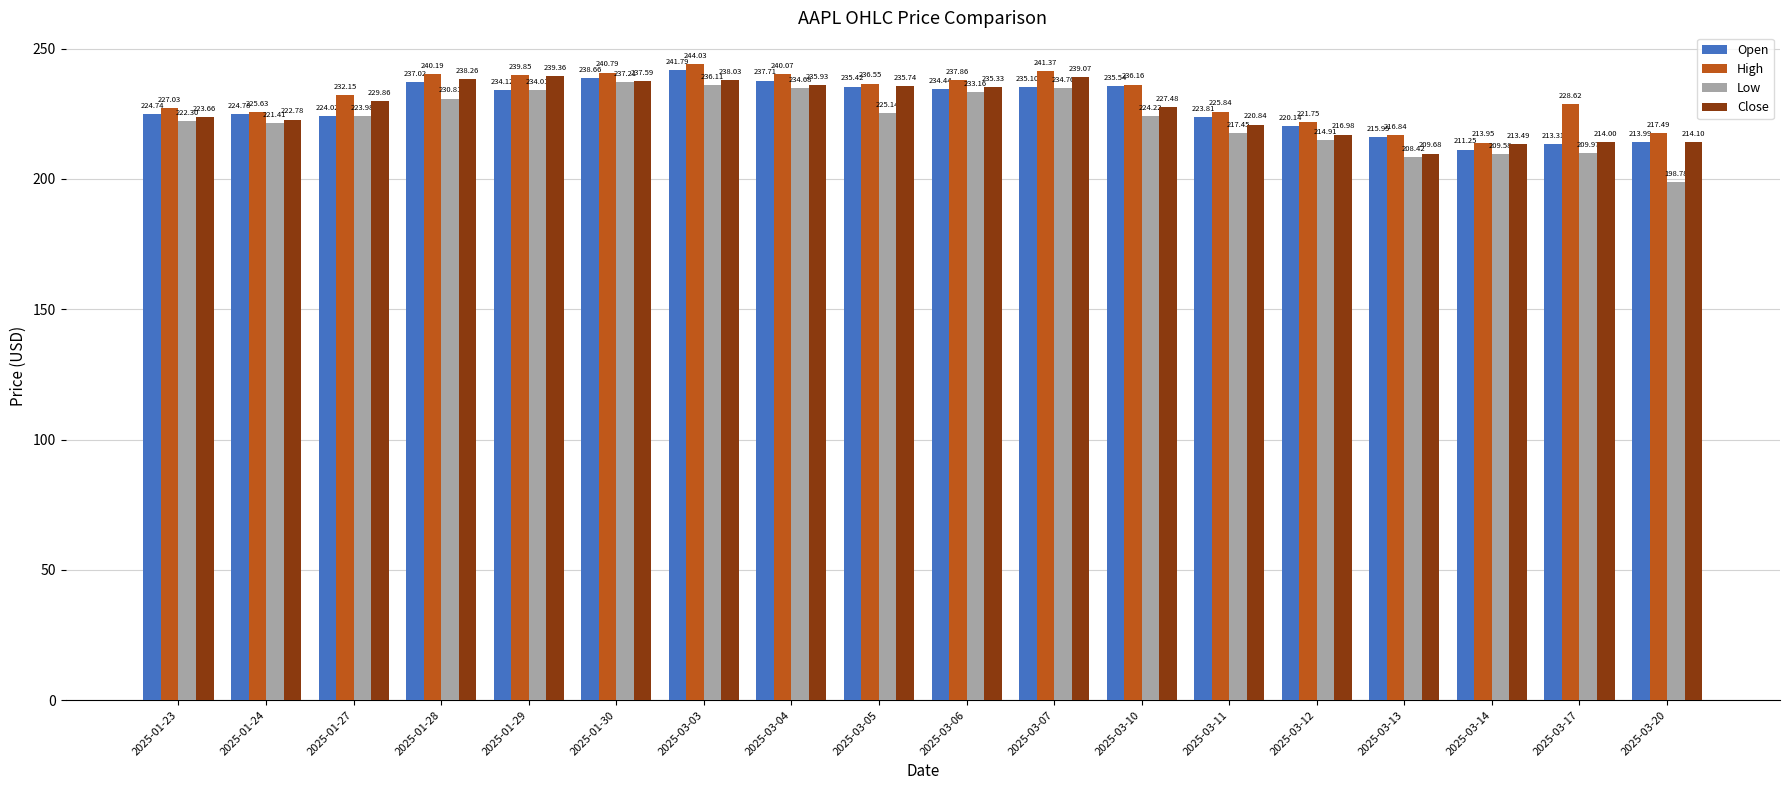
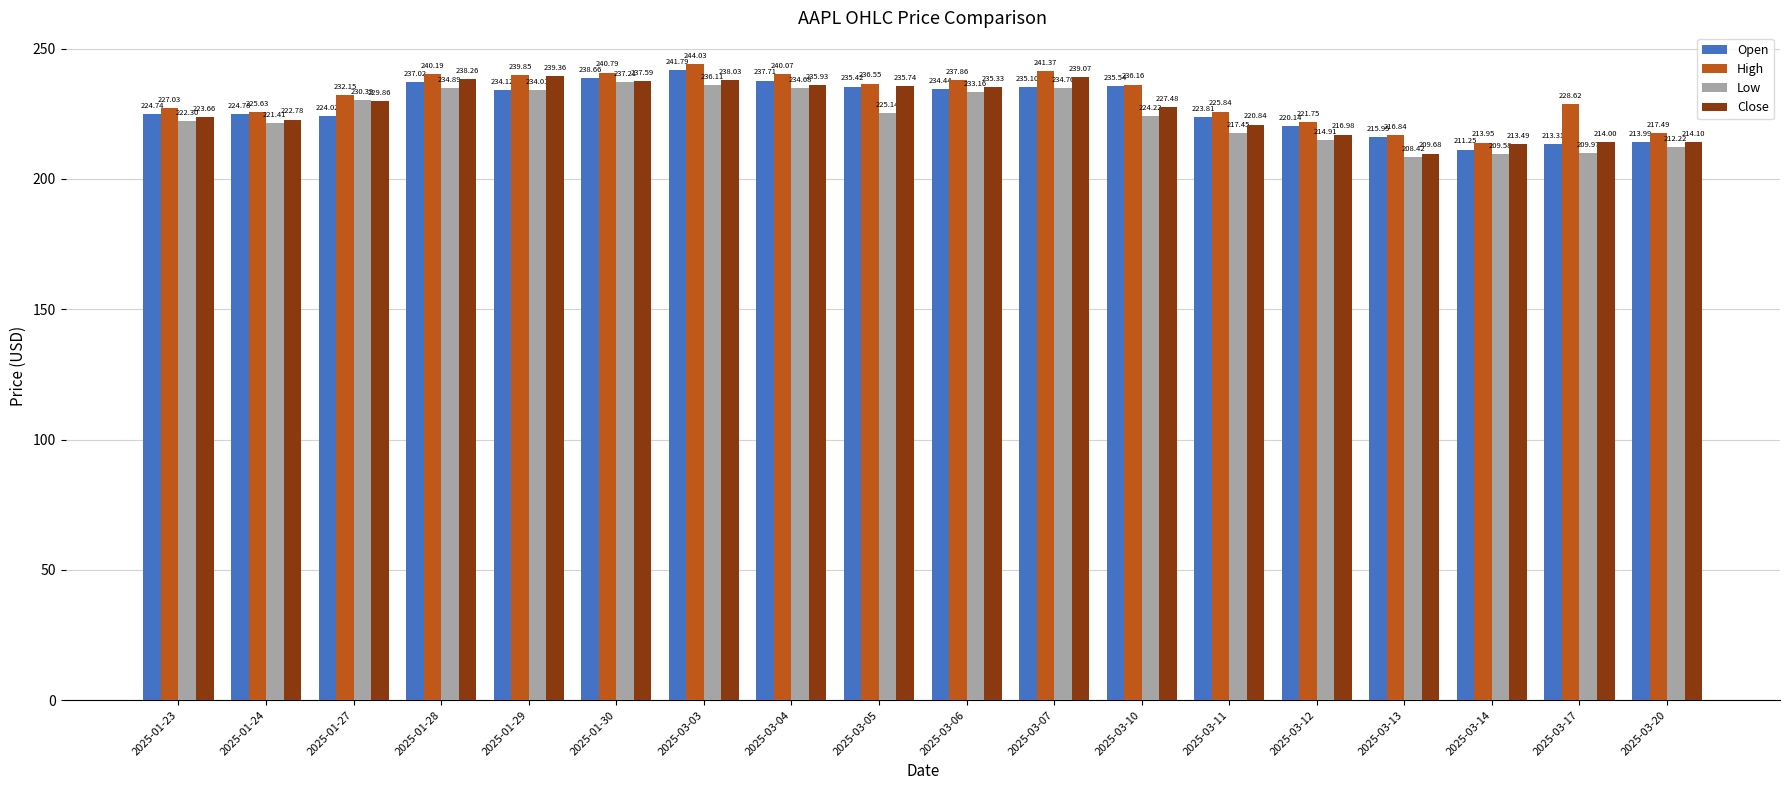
Low, 2025-01-27: 223.98 -> 230.39
Low, 2025-01-28: 230.81 -> 234.89
Low, 2025-03-20: 198.78 -> 212.22
